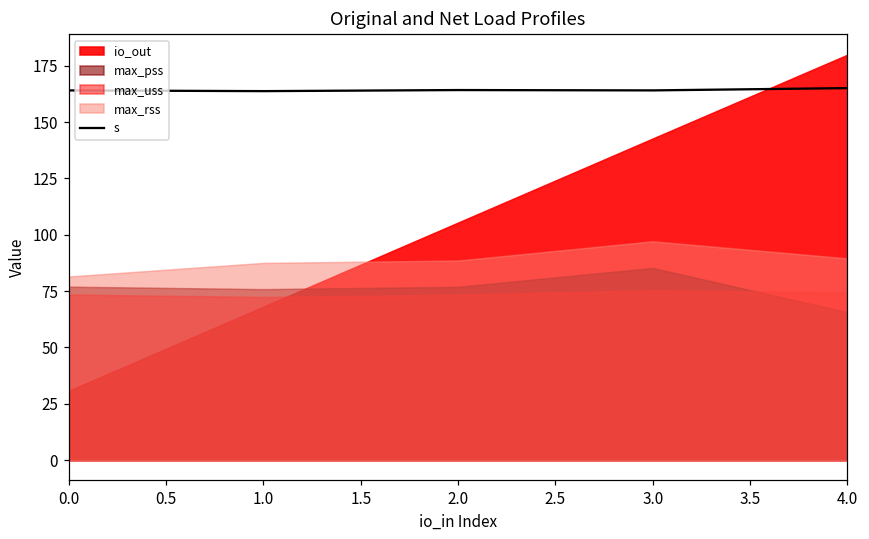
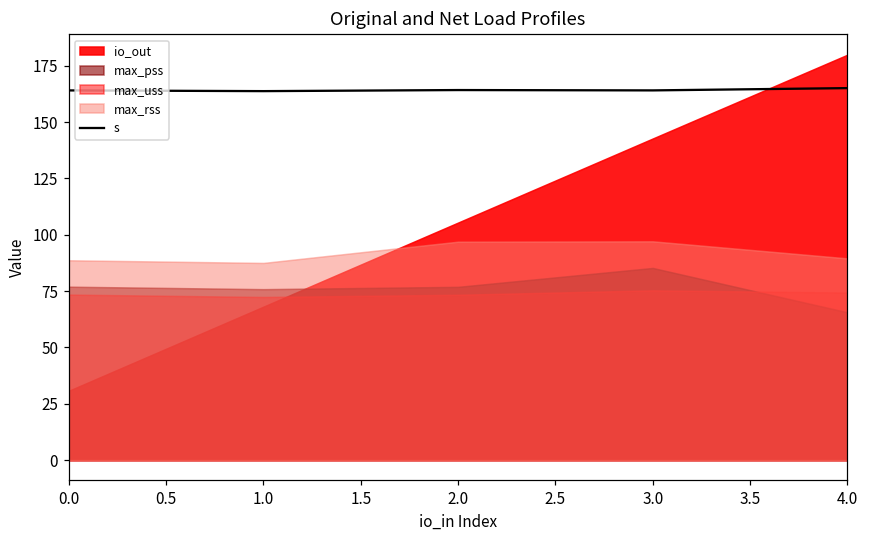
max_rss, 0.0: 82 -> 89
max_rss, 2.0: 89 -> 97
